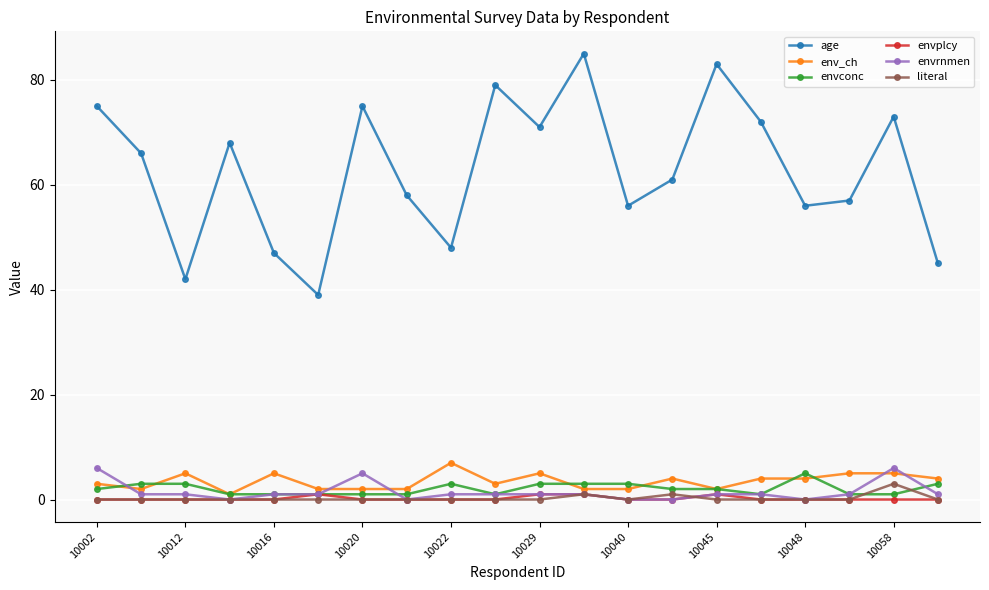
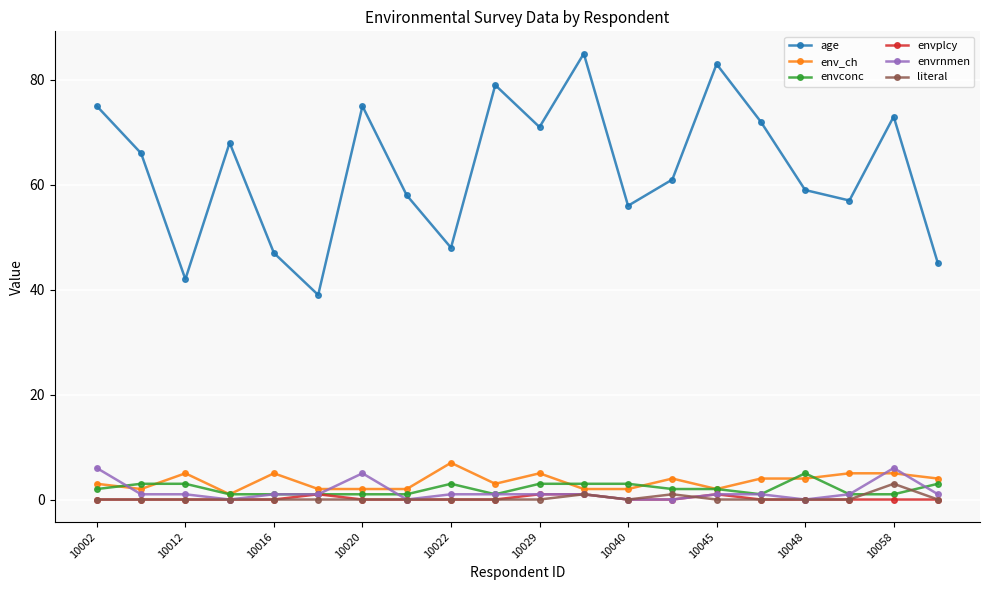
age, 10048: 56 -> 59
